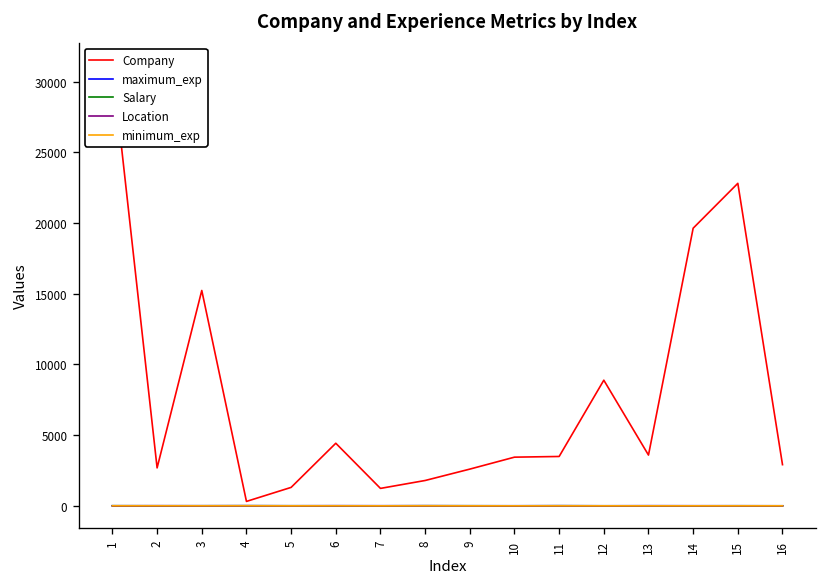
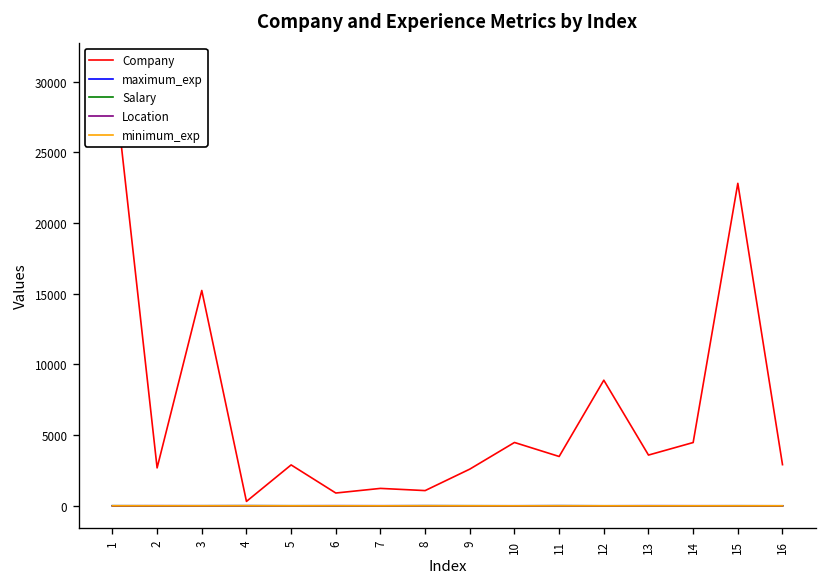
Company, 5: 1300 -> 2900
Company, 6: 4400 -> 900
Company, 8: 1800 -> 1100
Company, 10: 3400 -> 4500
Company, 14: 19600 -> 4500
